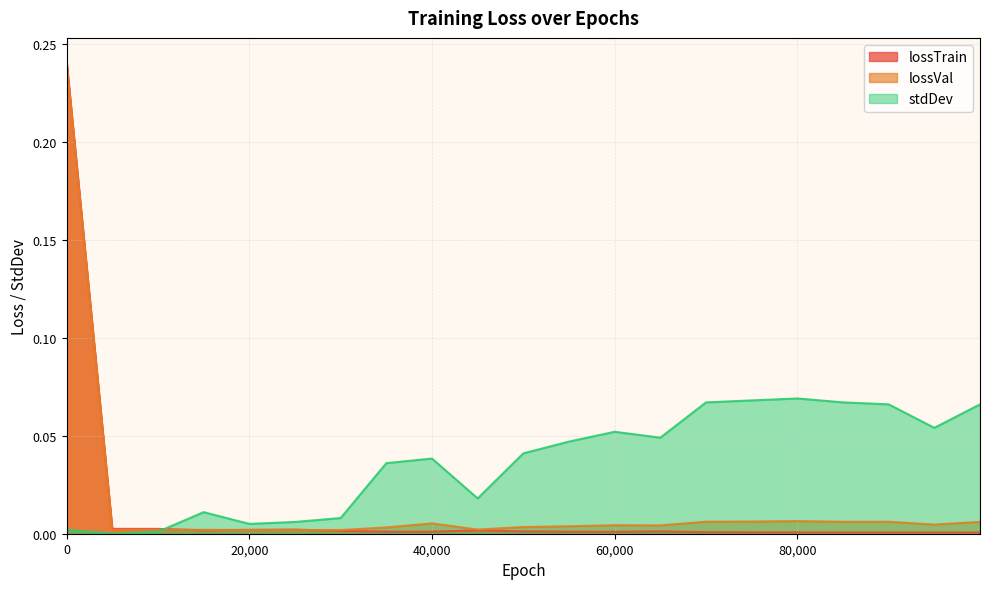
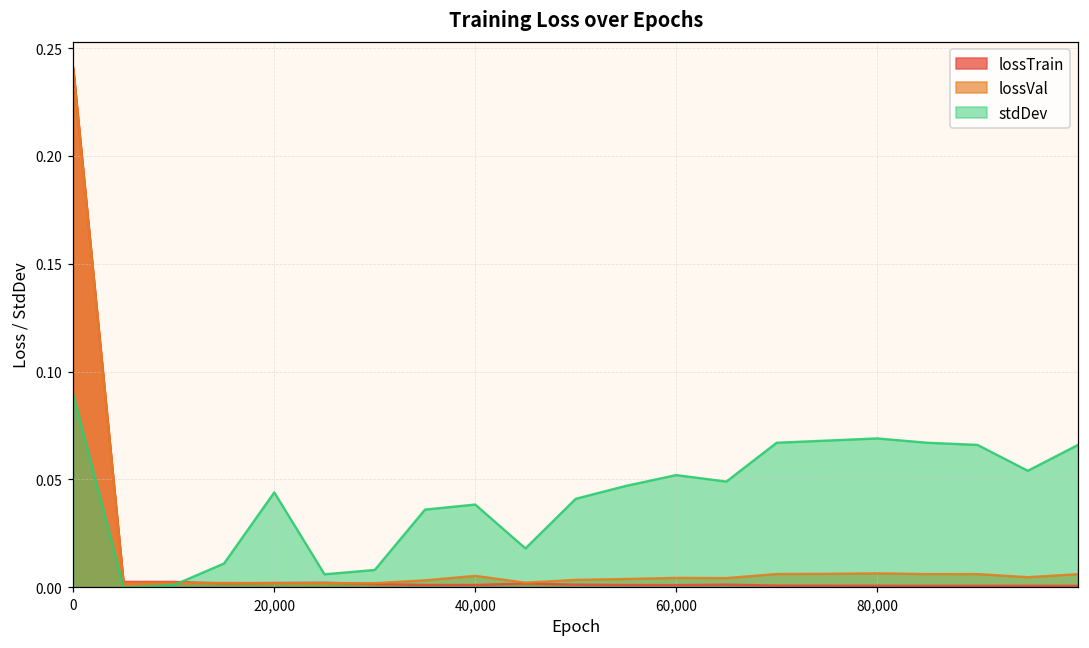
stdDev, 0: 0.002 -> 0.089
stdDev, 20,000: 0.005 -> 0.044
